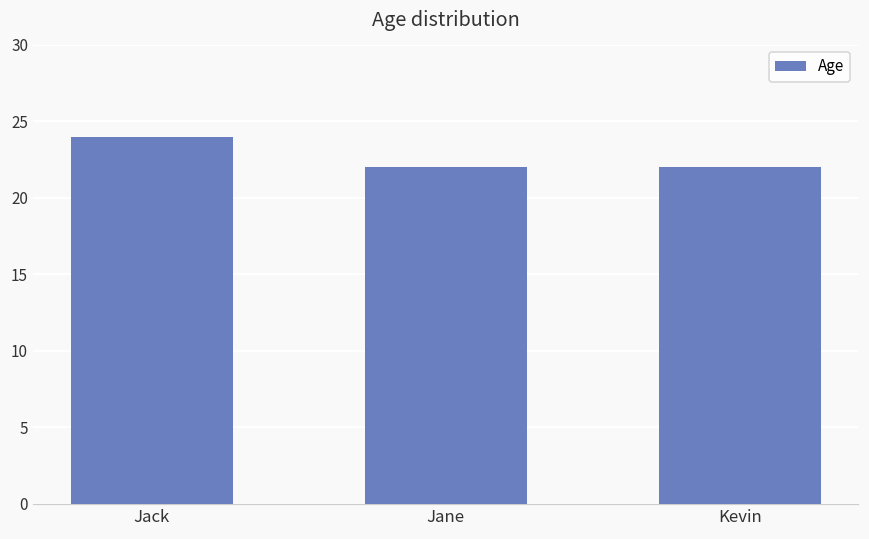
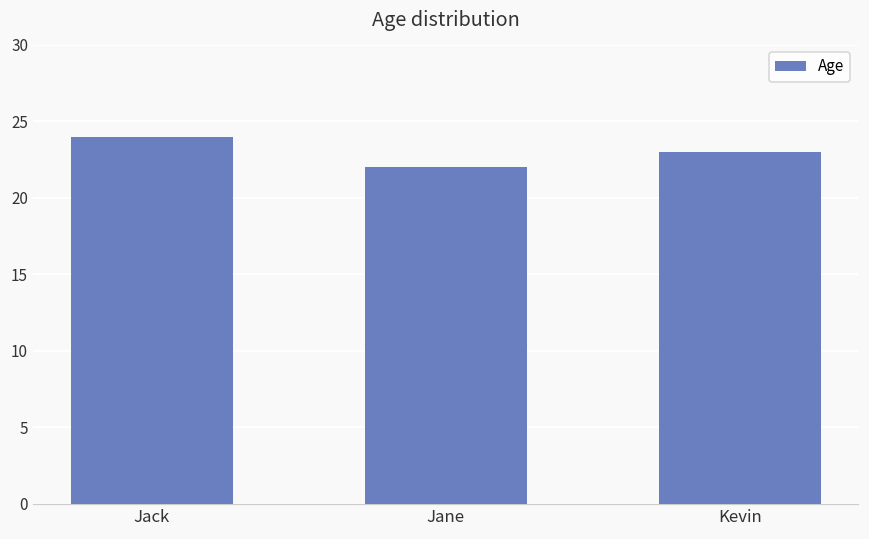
Kevin: 22 -> 23
